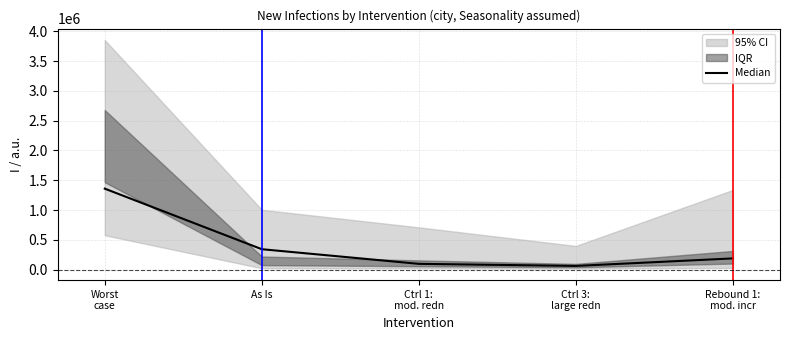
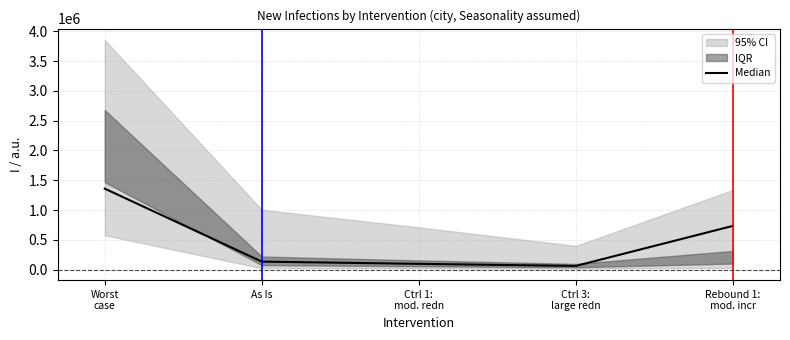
Median, As Is: 300000 -> 100000
Median, Rebound 1: mod. incr: 200000 -> 700000
